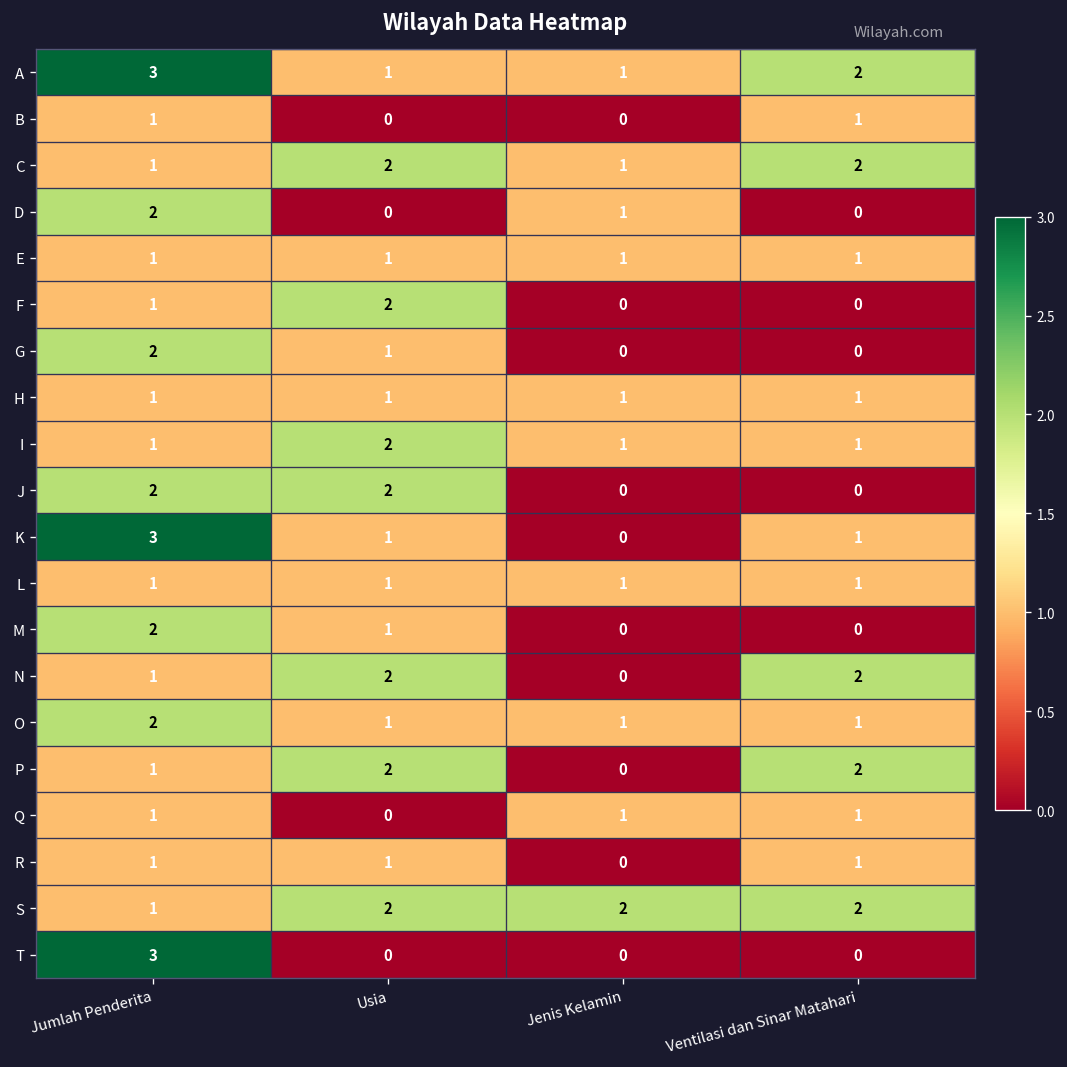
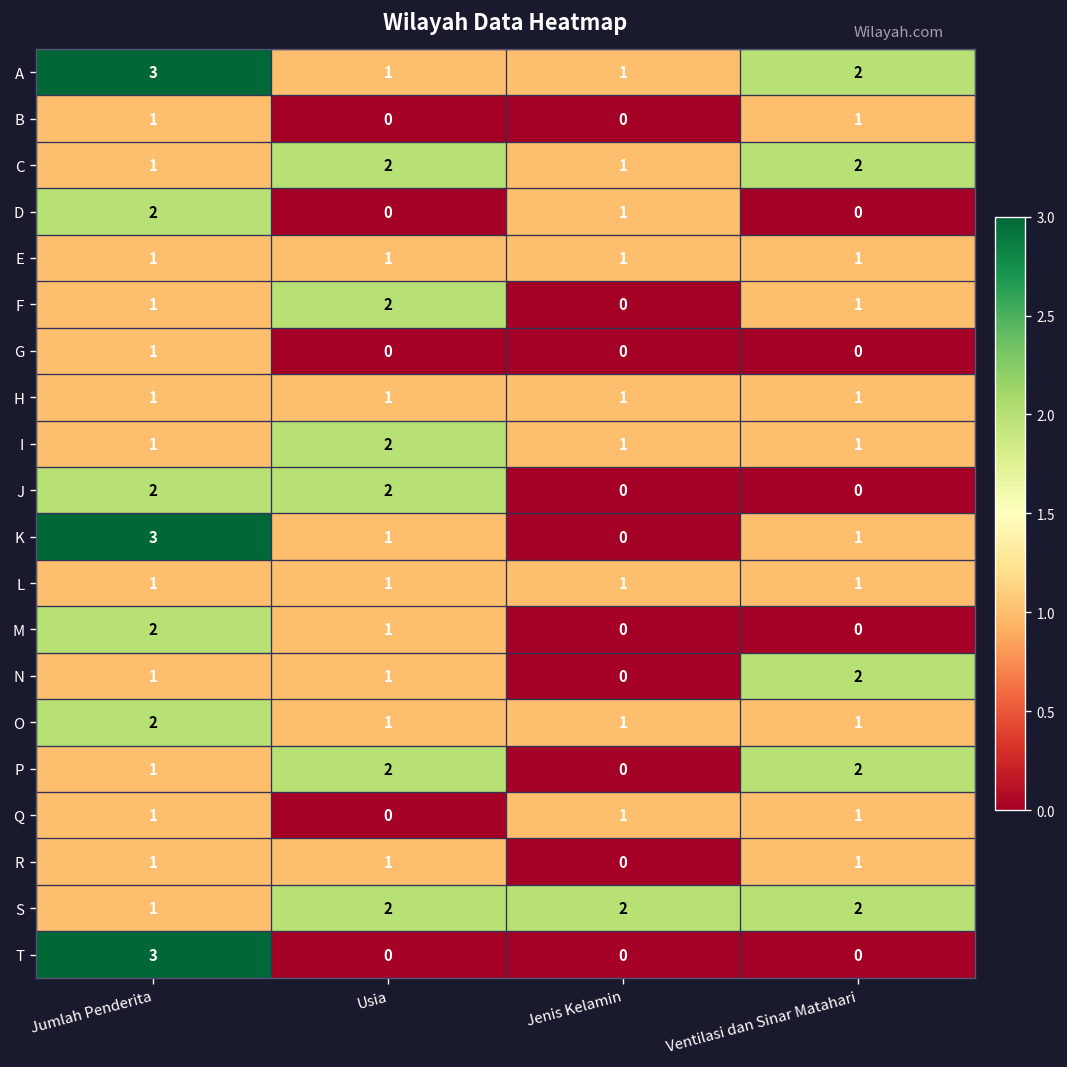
F, Ventilasi dan Sinar Matahari: 0 -> 1
G, Jumlah Penderita: 2 -> 1
G, Usia: 1 -> 0
N, Usia: 2 -> 1
